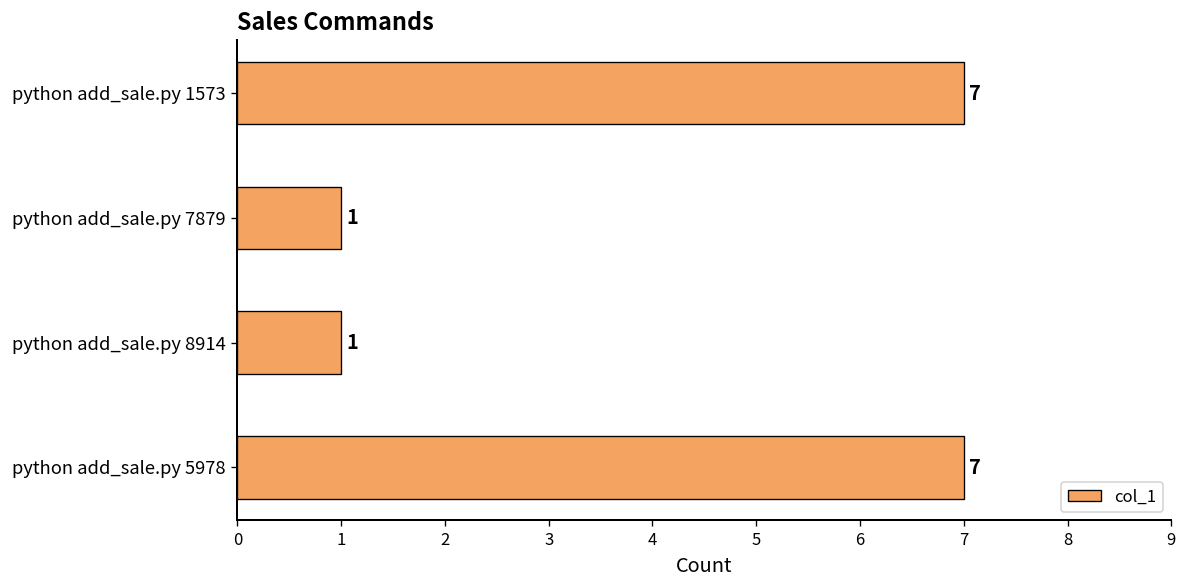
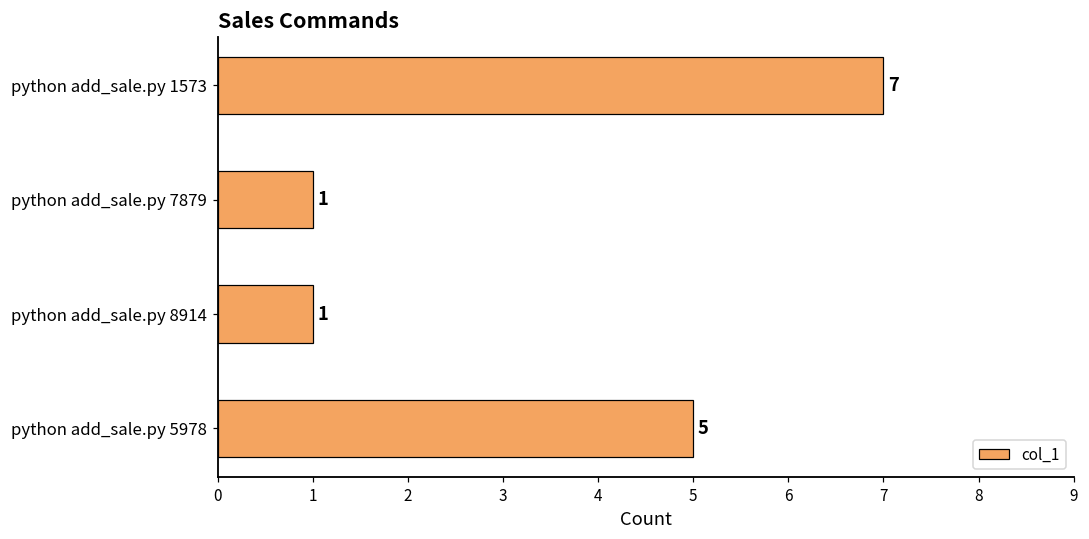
python add_sale.py 5978: 7 -> 5
